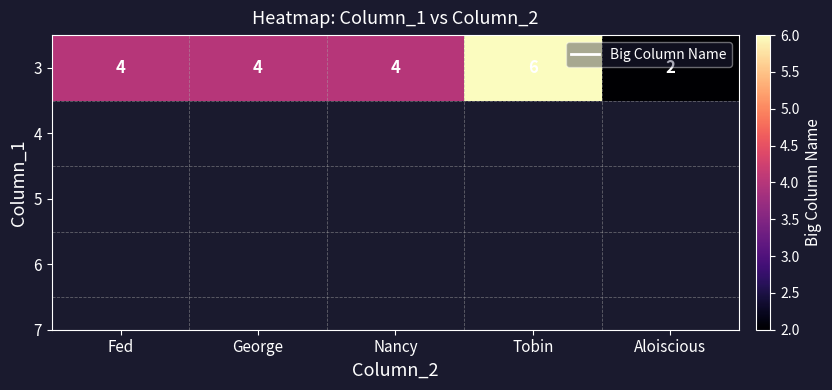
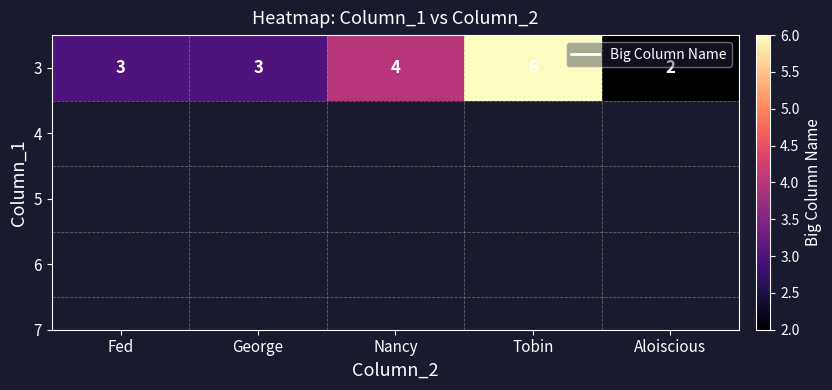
3, Fed: 4 -> 3
3, George: 4 -> 3
